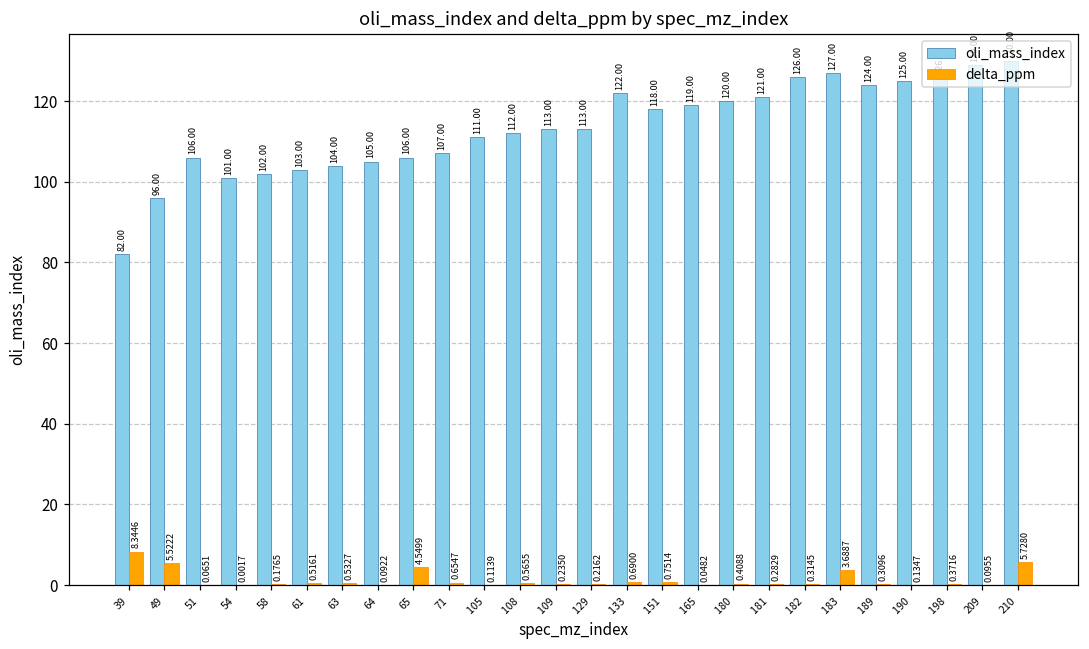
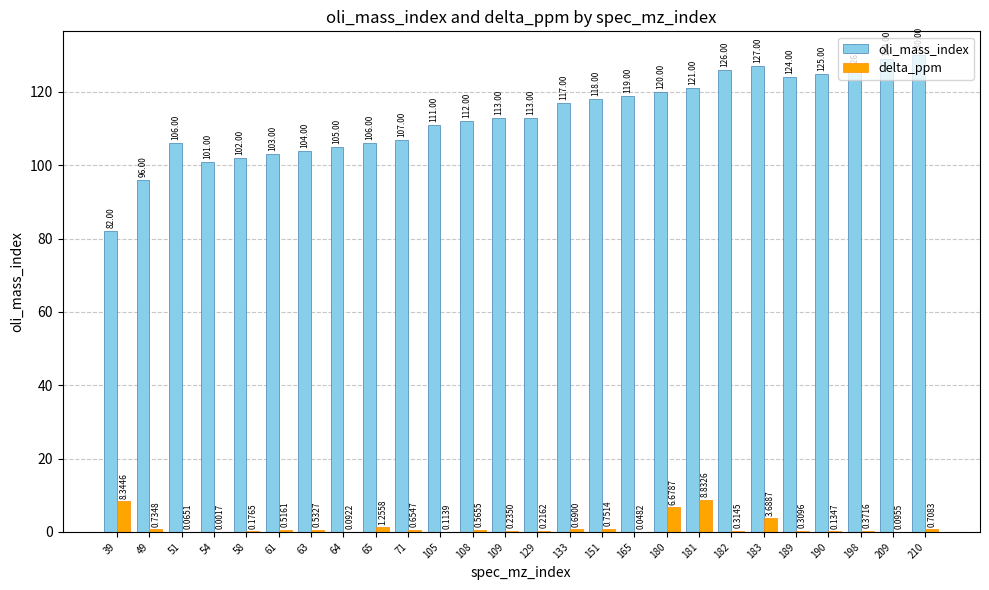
delta_ppm, 49: 5.5222 -> 0.7348
delta_ppm, 65: 4.5499 -> 1.2558
oli_mass_index, 133: 122.00 -> 117.00
delta_ppm, 180: 0.4088 -> 6.6787
delta_ppm, 181: 0.2829 -> 8.8326
delta_ppm, 210: 5.7280 -> 0.7083
